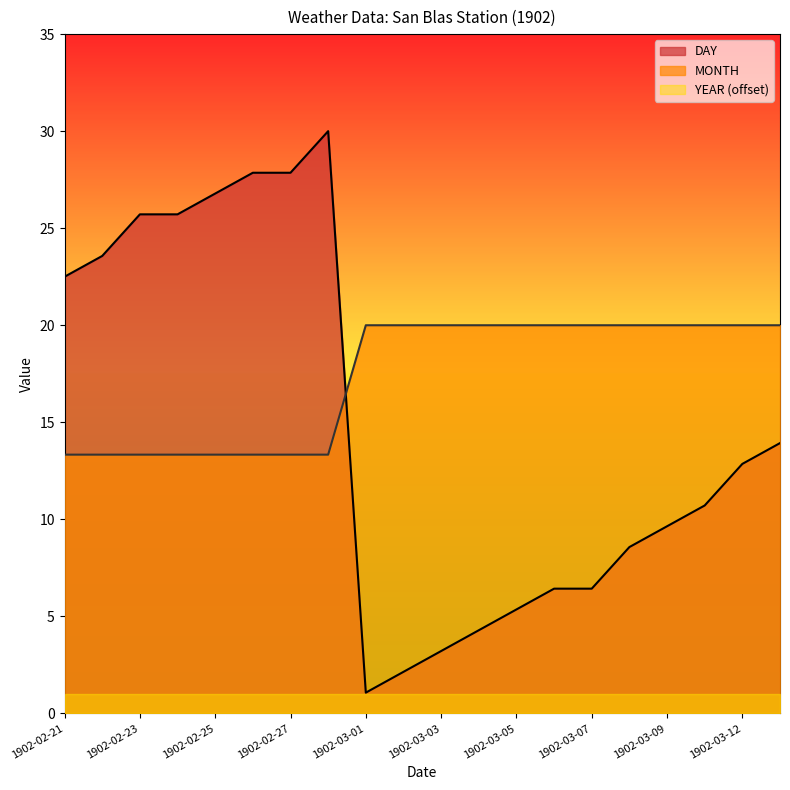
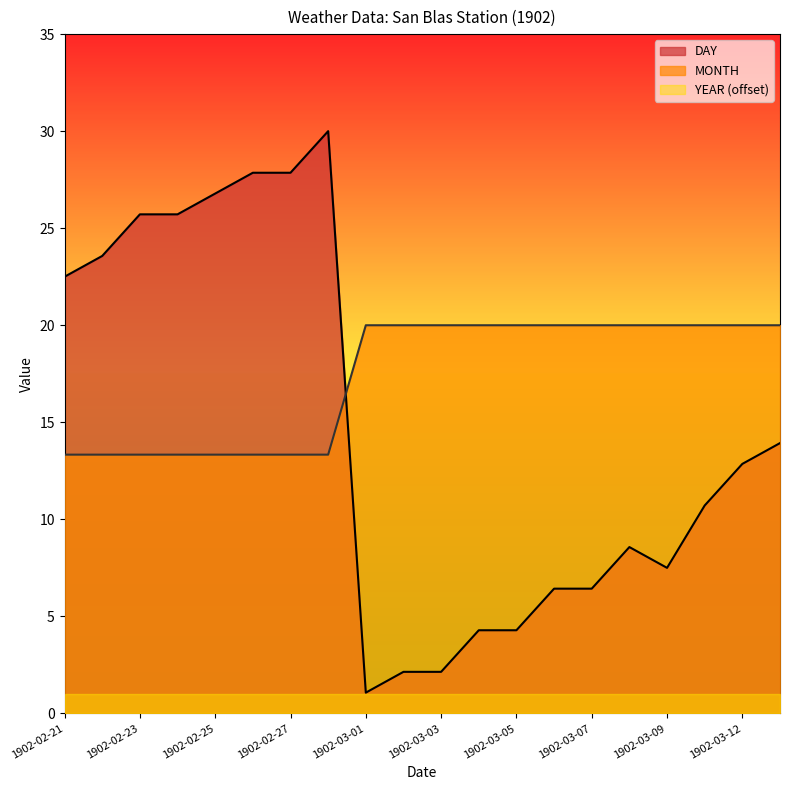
DAY, 1902-03-03: 3.2 -> 2.1
DAY, 1902-03-05: 5.4 -> 4.3
DAY, 1902-03-09: 9.6 -> 7.5
